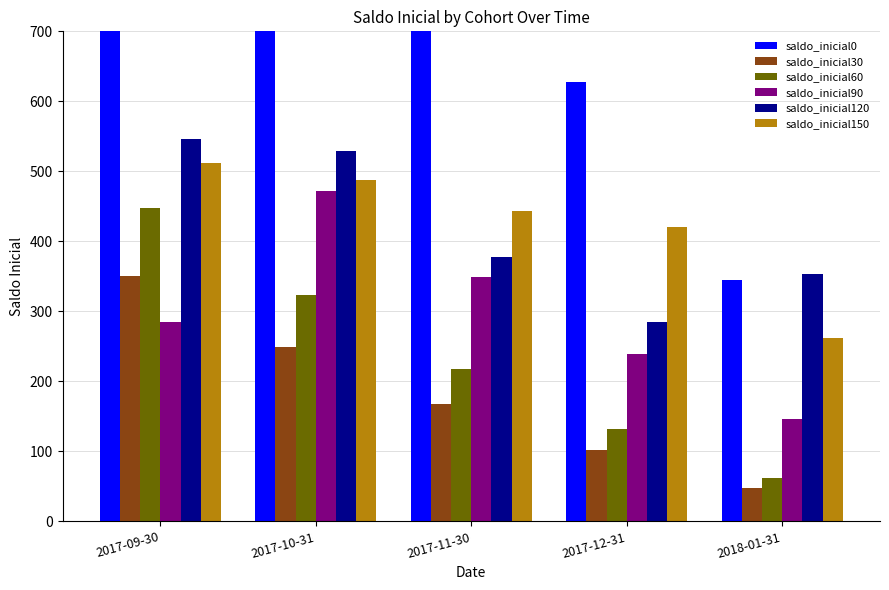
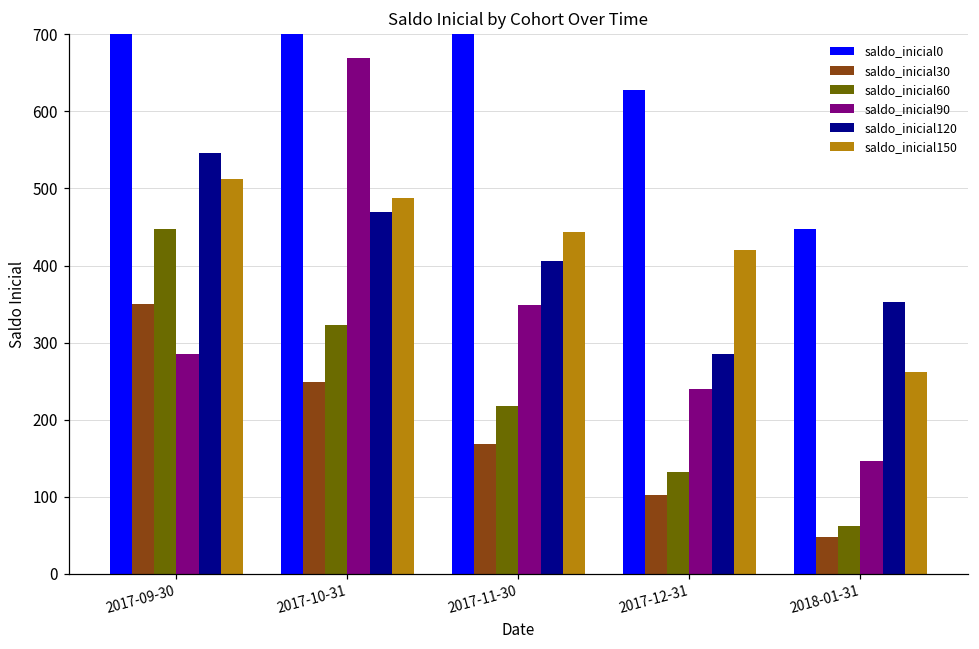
saldo_inicial90, 2017-10-31: 470 -> 670
saldo_inicial120, 2017-10-31: 530 -> 470
saldo_inicial120, 2017-11-30: 380 -> 410
saldo_inicial0, 2018-01-31: 350 -> 450
